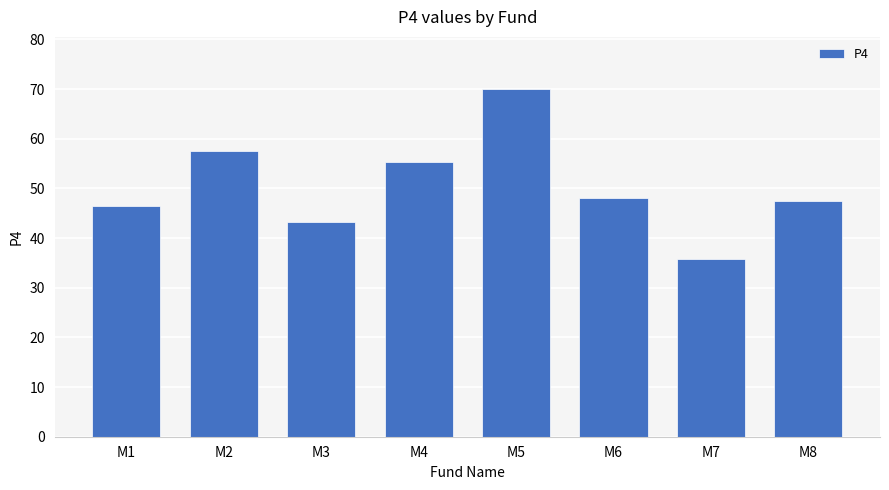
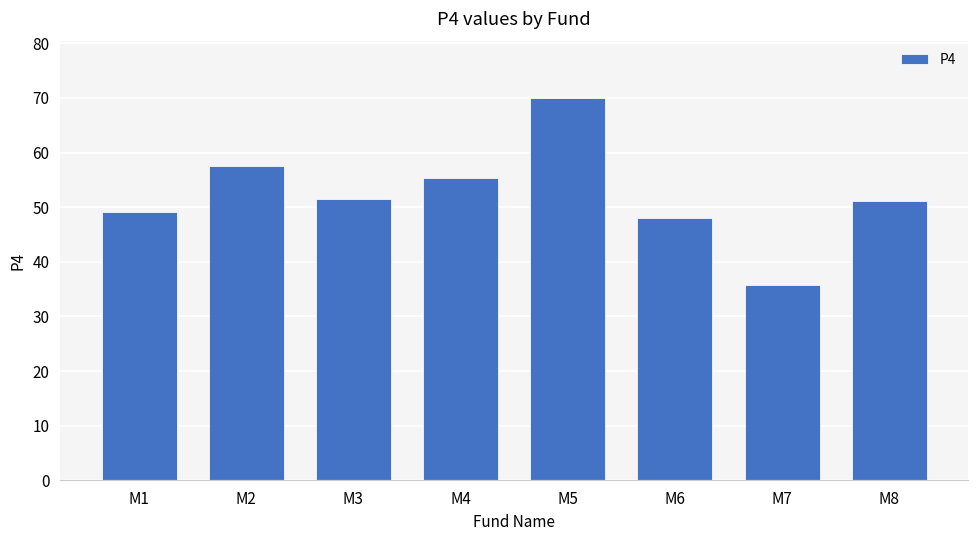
M1: 47 -> 49
M3: 43 -> 52
M8: 48 -> 51
